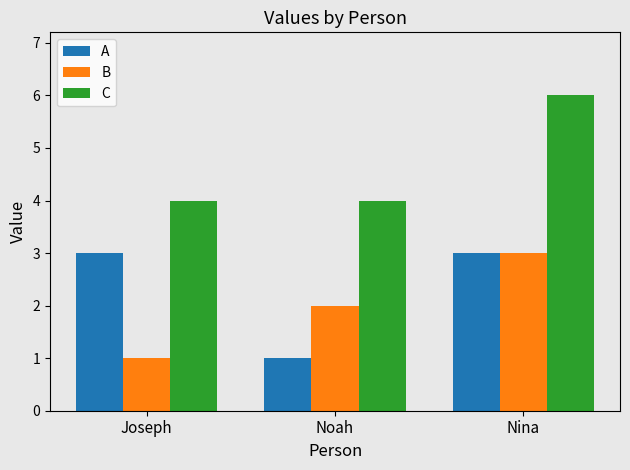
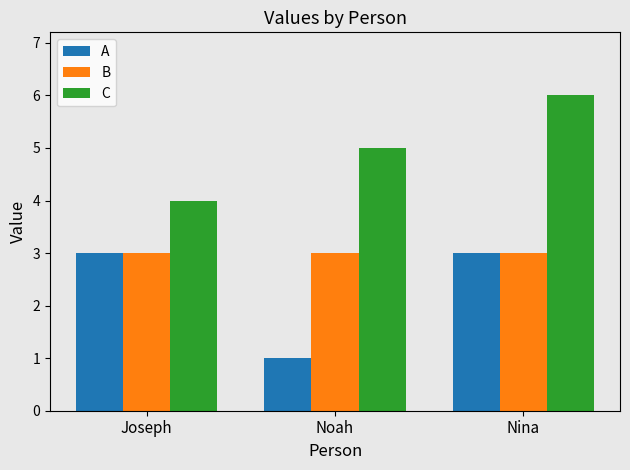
B, Joseph: 1 -> 3
B, Noah: 2 -> 3
C, Noah: 4 -> 5
